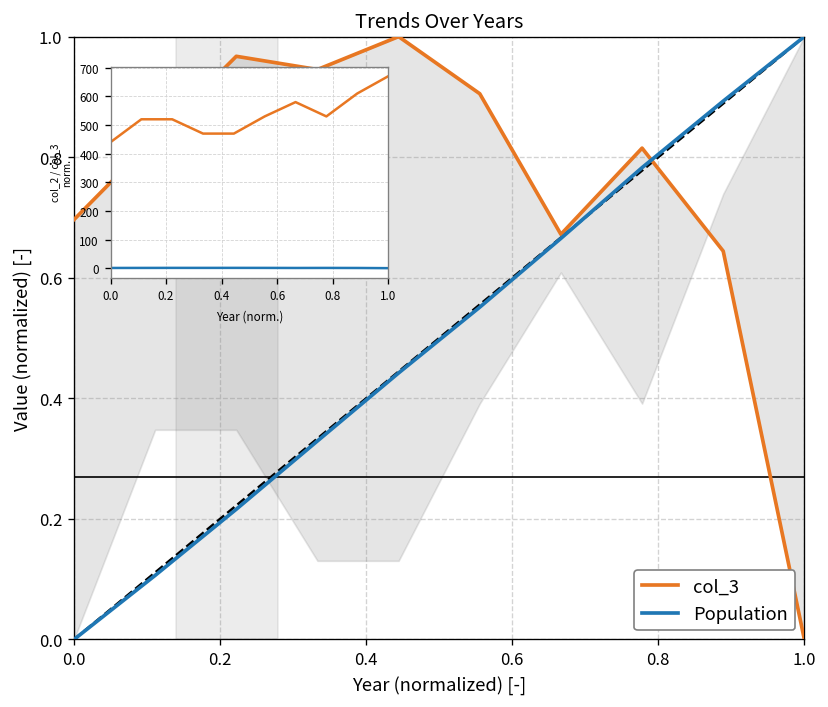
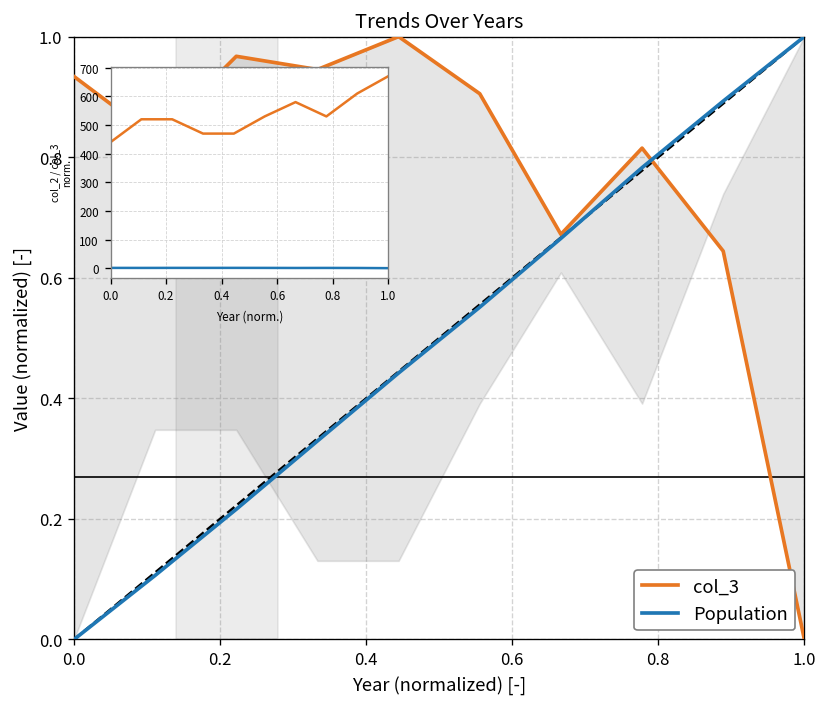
col_3, 0.0: 0.70 -> 0.93
